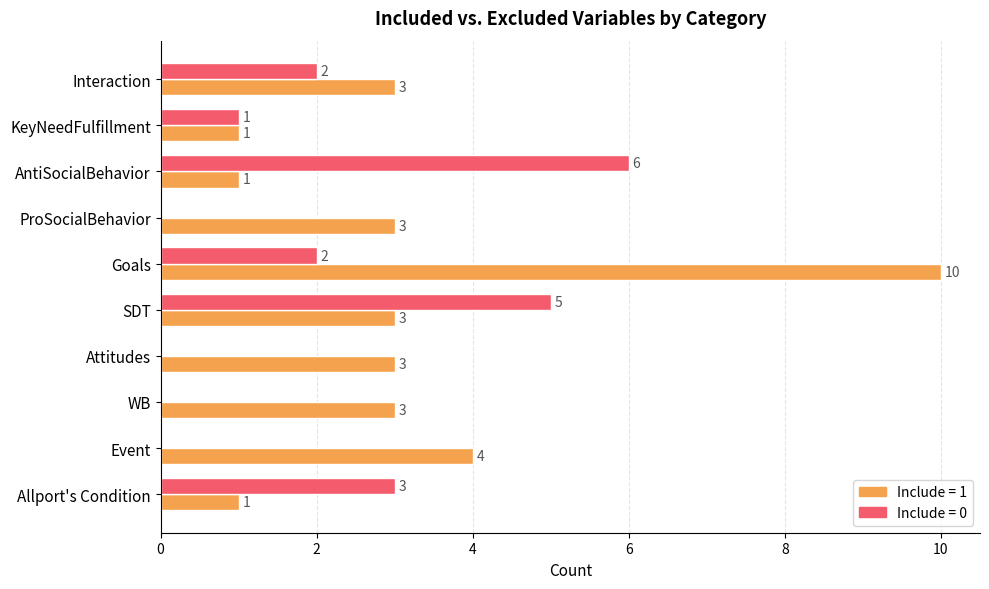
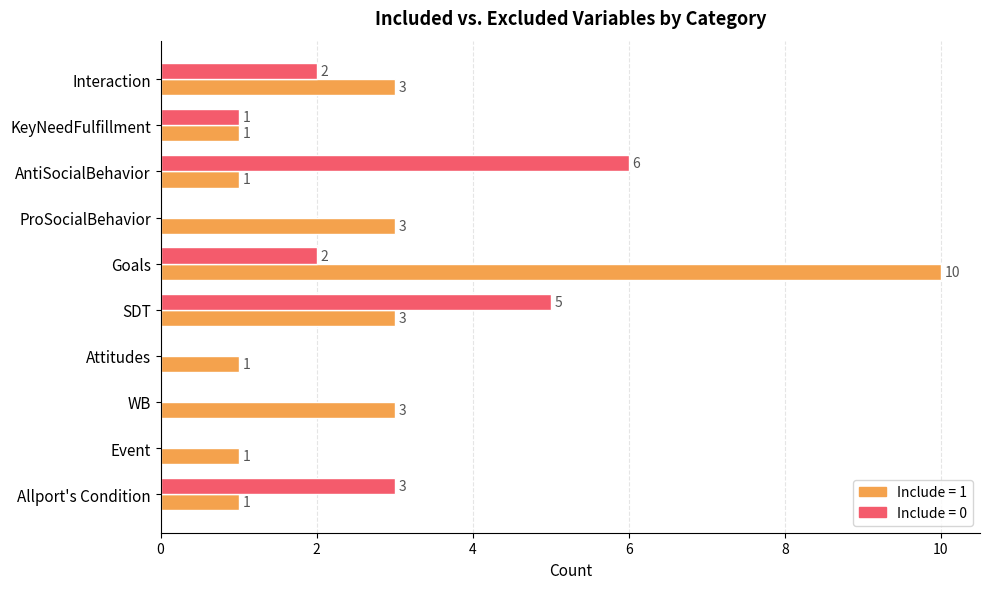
Include = 1, Attitudes: 3 -> 1
Include = 1, Event: 4 -> 1
